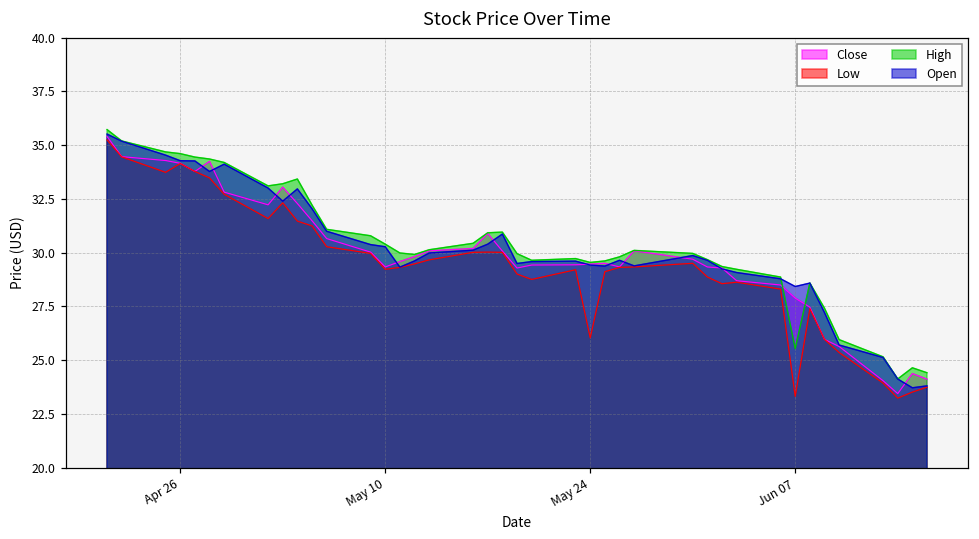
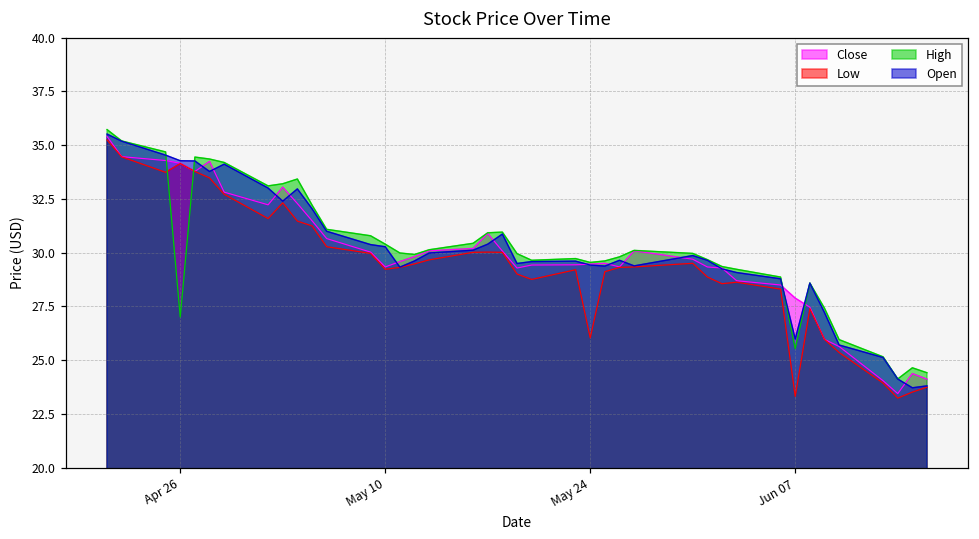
High, Apr 26: 34.6 -> 27.0
Open, Jun 07: 28.4 -> 26.0
